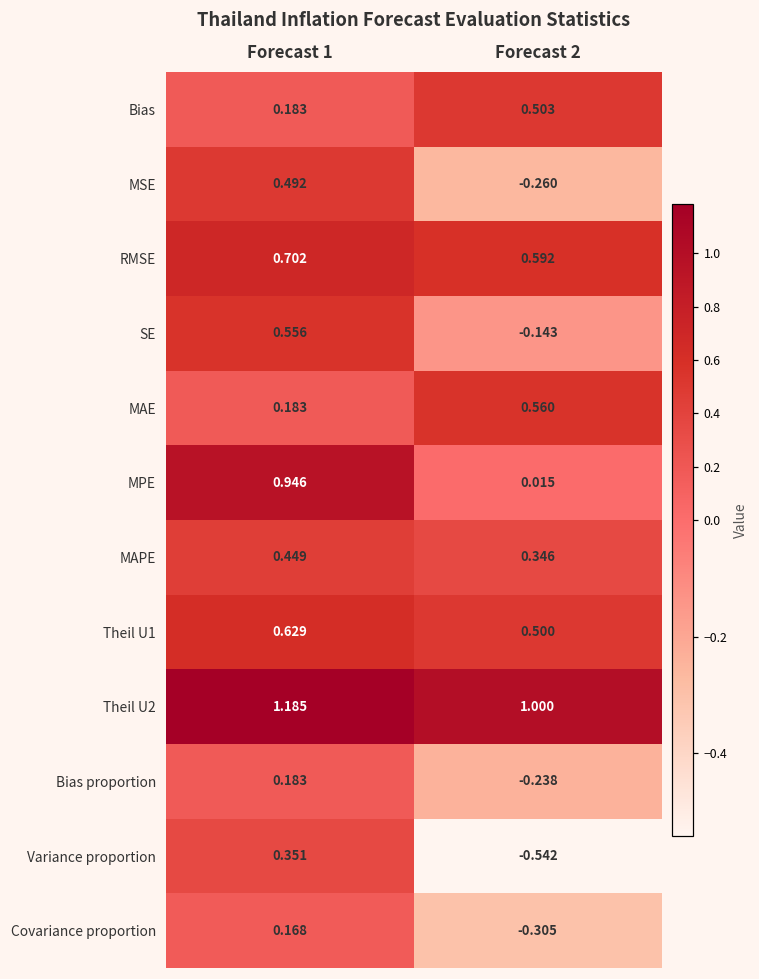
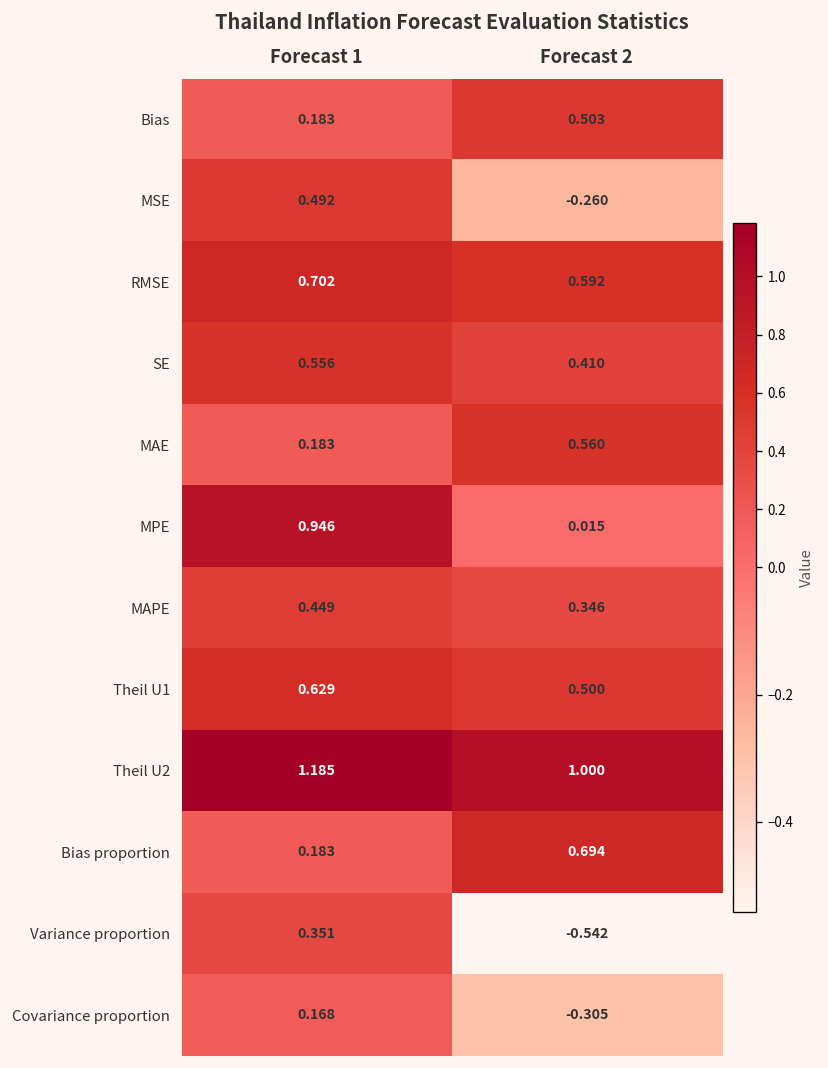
SE, Forecast 2: -0.143 -> 0.410
Bias proportion, Forecast 2: -0.238 -> 0.694
